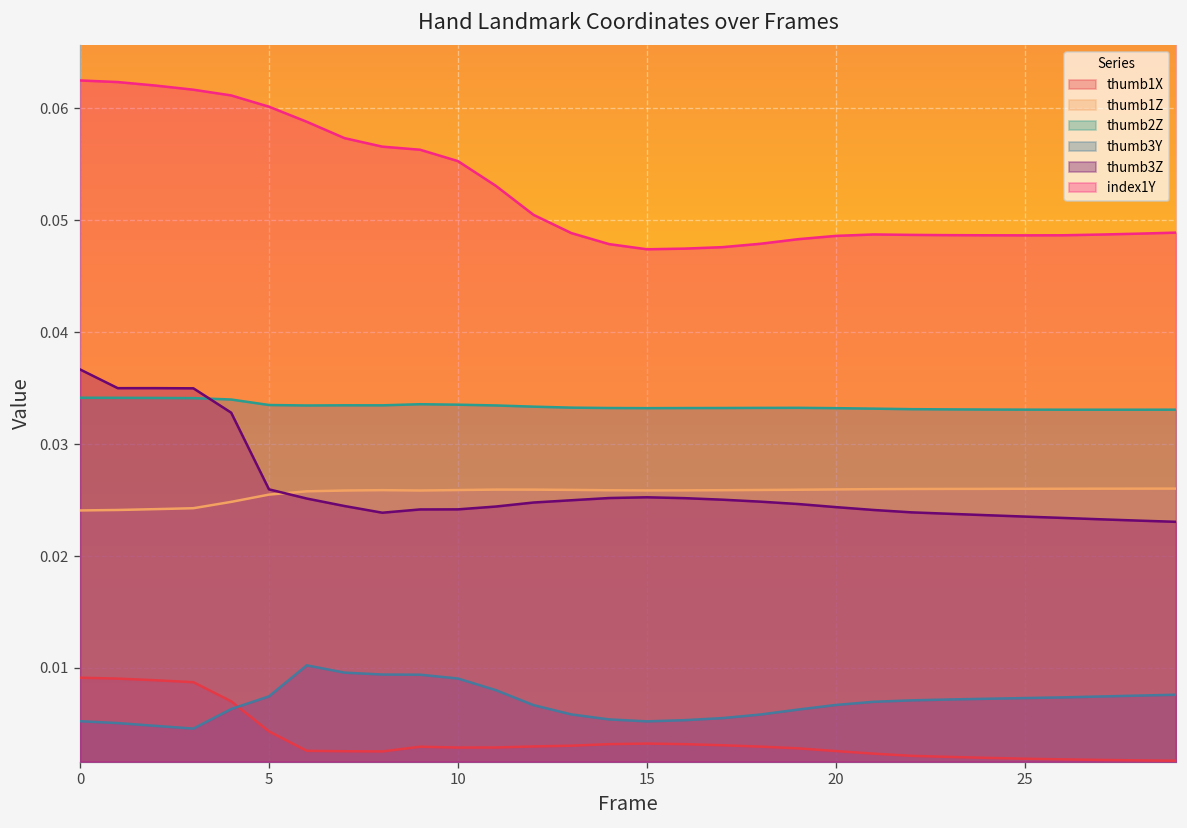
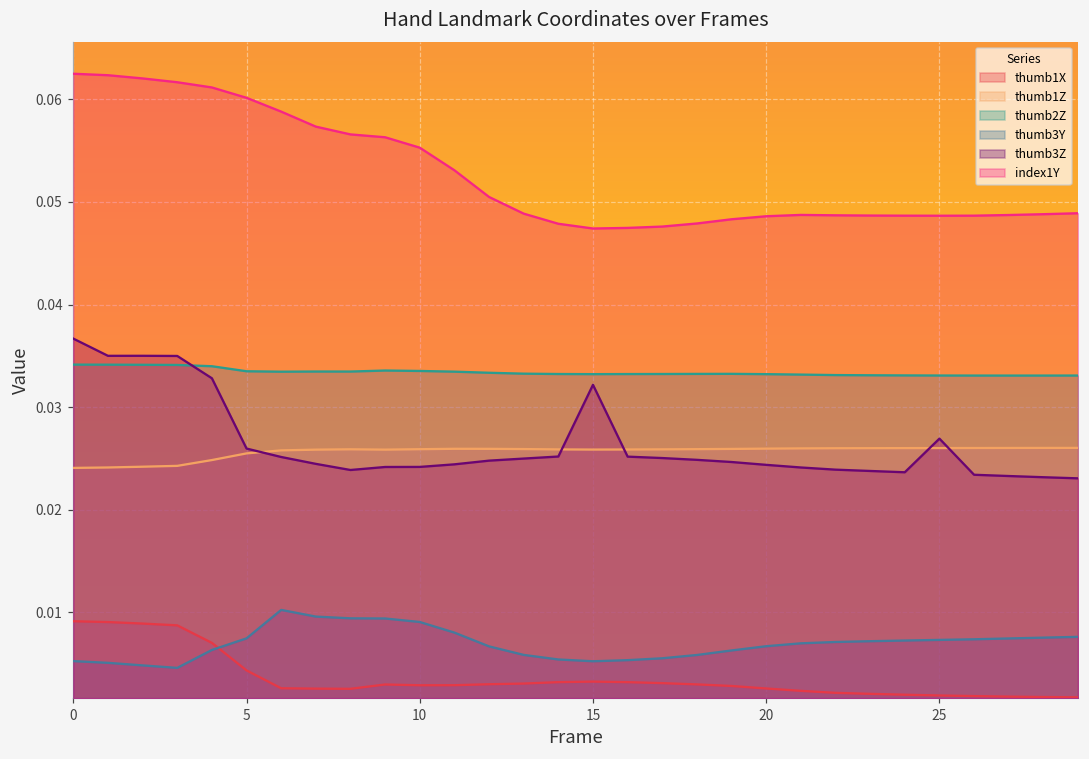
thumb3Z, 15: 0.025 -> 0.032
thumb3Z, 25: 0.024 -> 0.027
